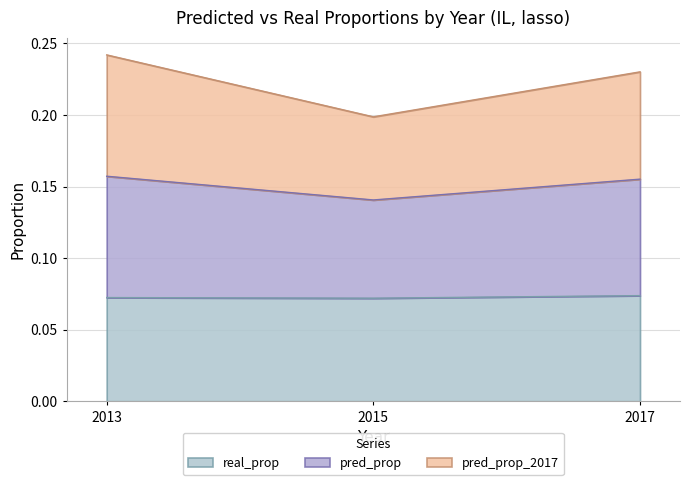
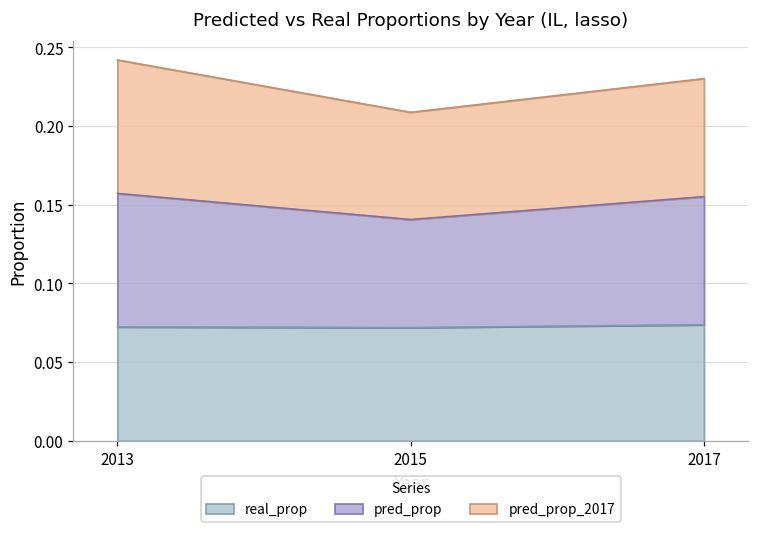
pred_prop_2017, 2015: 0.058 -> 0.068
